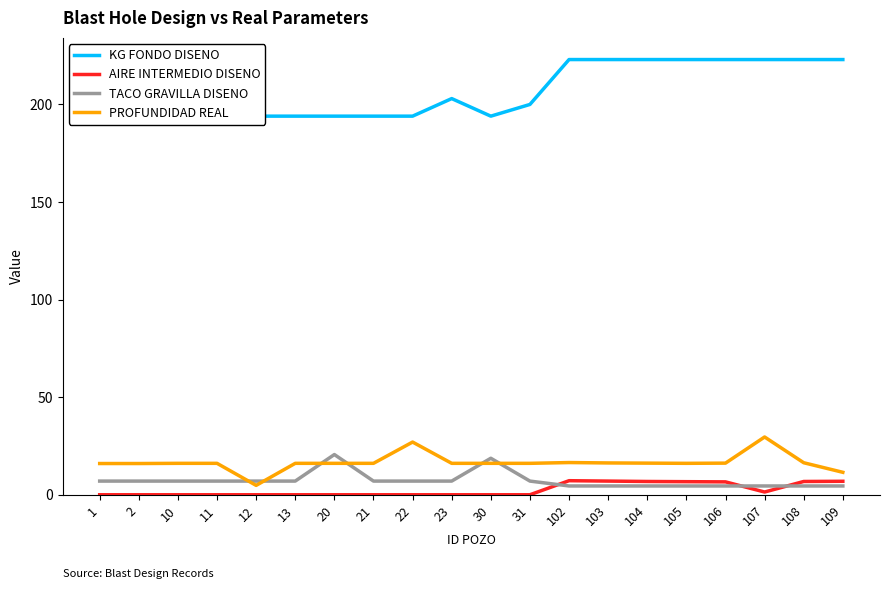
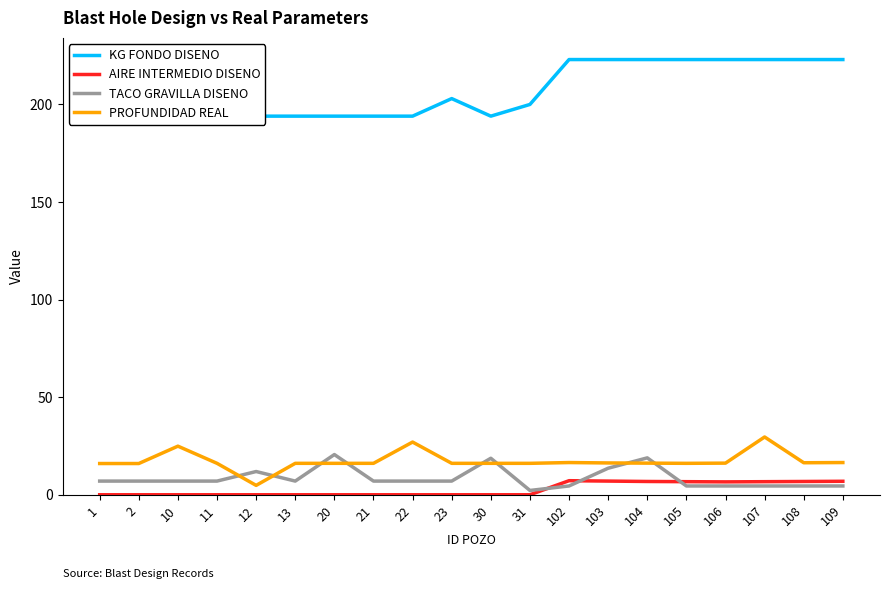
PROFUNDIDAD REAL, 10: 16 -> 25
TACO GRAVILLA DISENO, 12: 7 -> 12
TACO GRAVILLA DISENO, 31: 7 -> 2
TACO GRAVILLA DISENO, 103: 5 -> 14
TACO GRAVILLA DISENO, 104: 5 -> 19
AIRE INTERMEDIO DISENO, 107: 1 -> 7
PROFUNDIDAD REAL, 109: 12 -> 17
